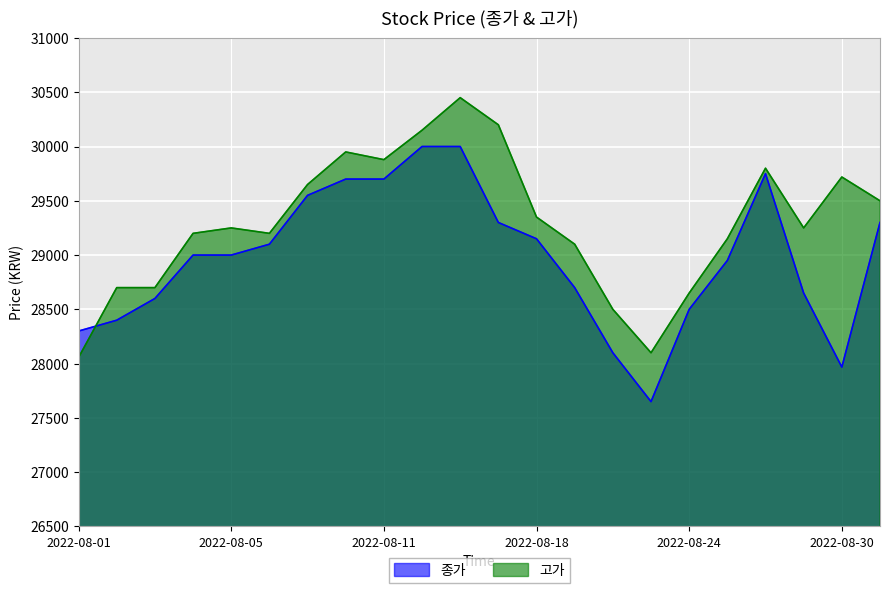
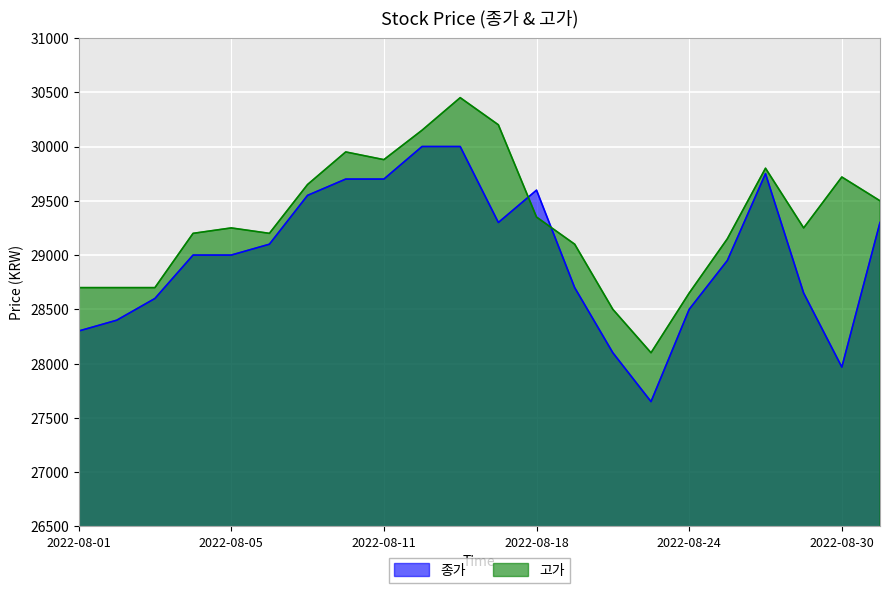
고가, 2022-08-01: 28060 -> 28700
종가, 2022-08-18: 29150 -> 29600
